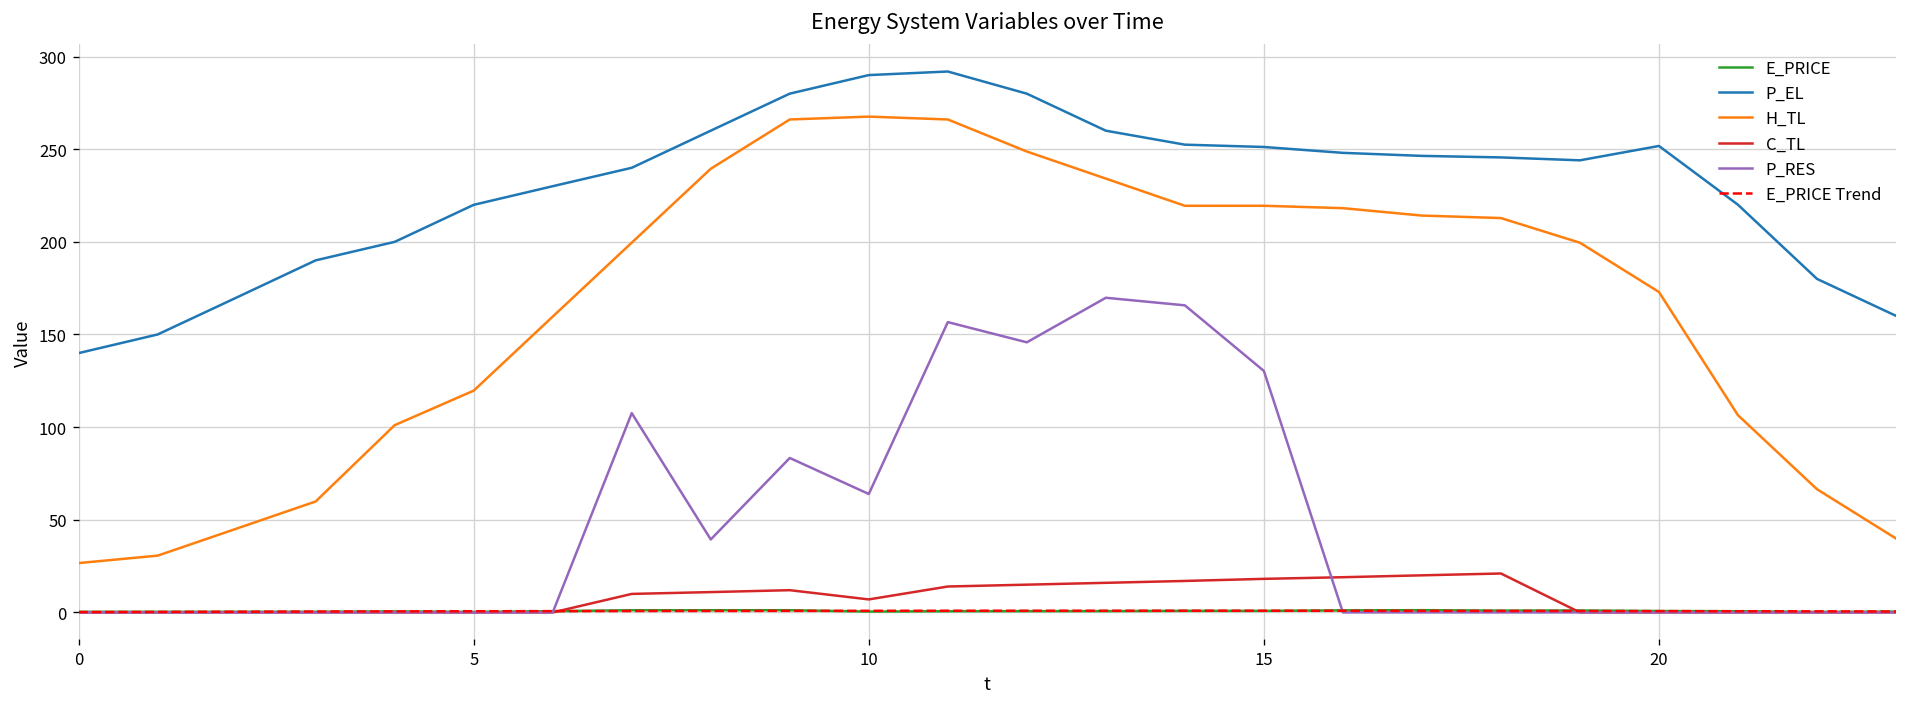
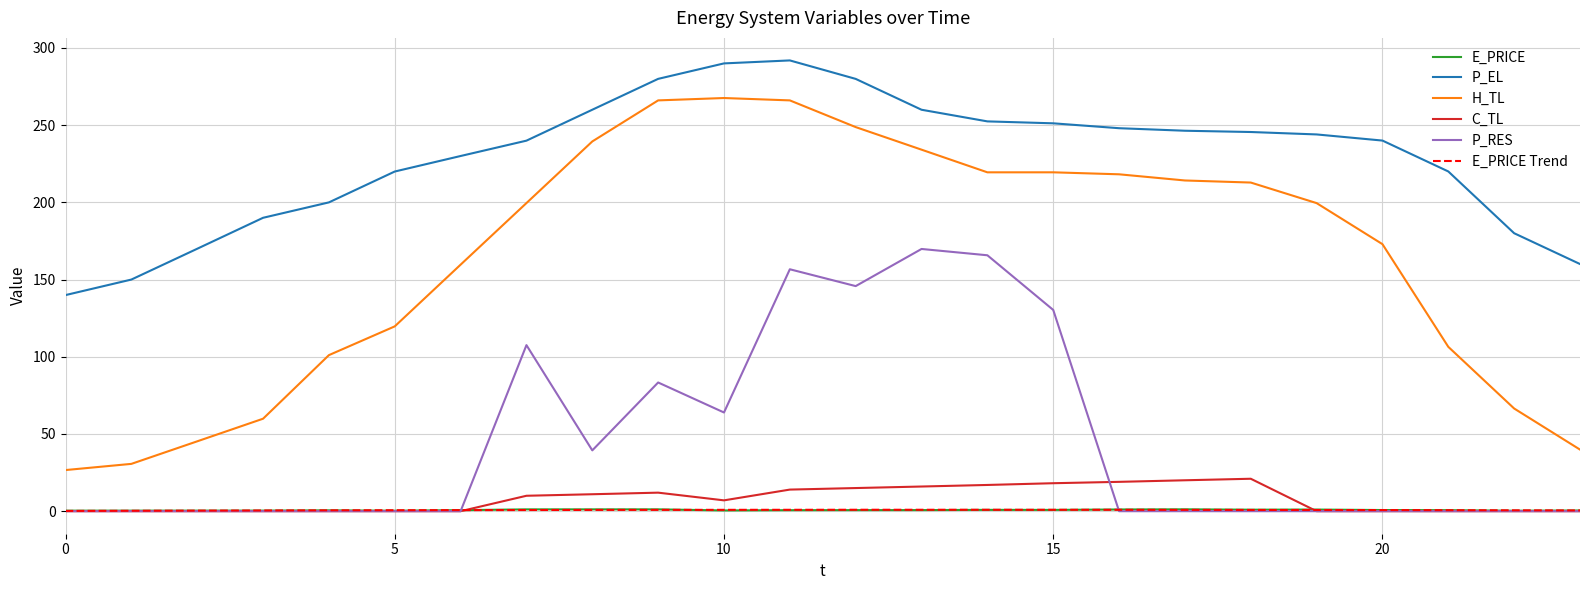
P_EL, 20: 252 -> 240
